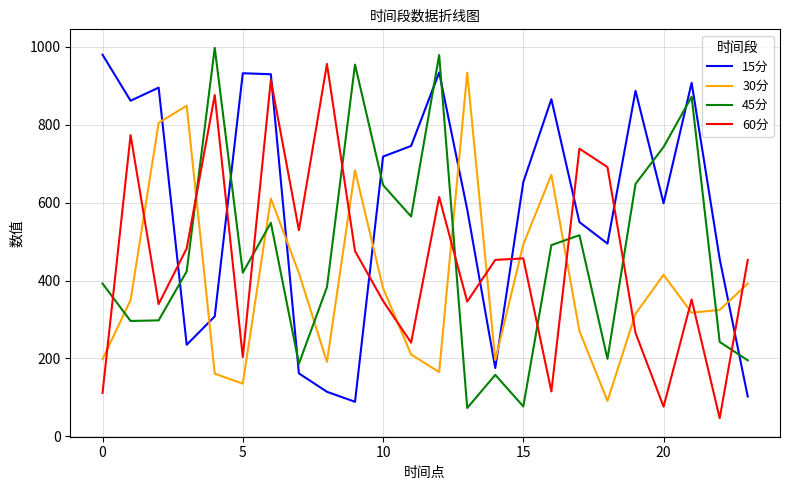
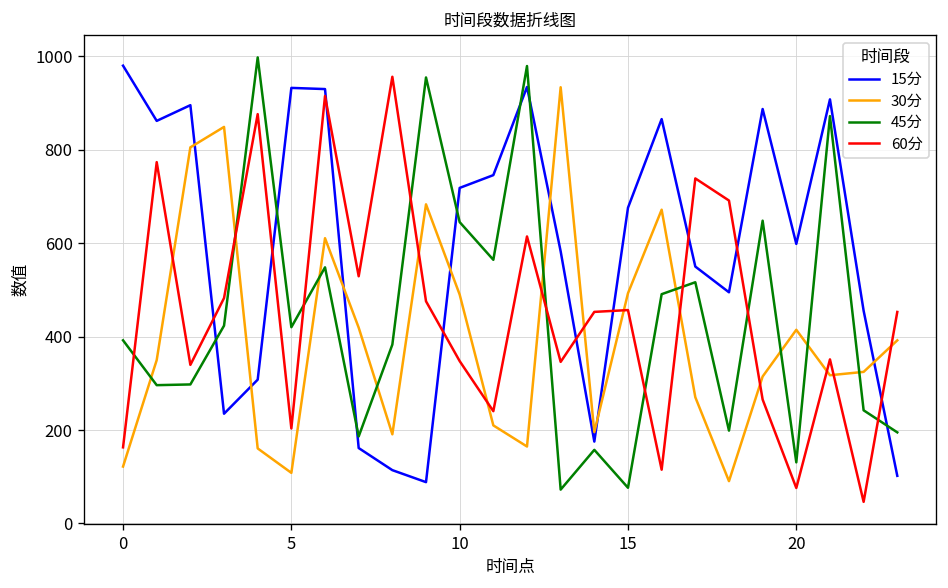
30分, 0: 200 -> 120
60分, 0: 110 -> 160
30分, 5: 130 -> 110
30分, 10: 380 -> 490
15分, 15: 650 -> 680
45分, 20: 740 -> 130
